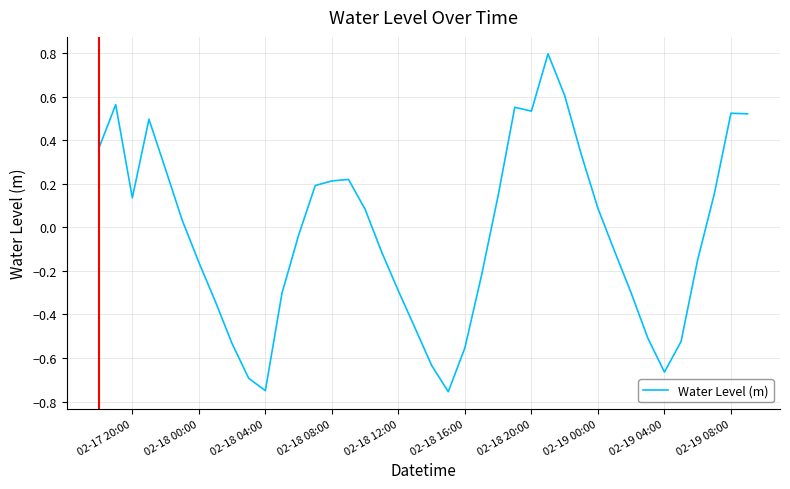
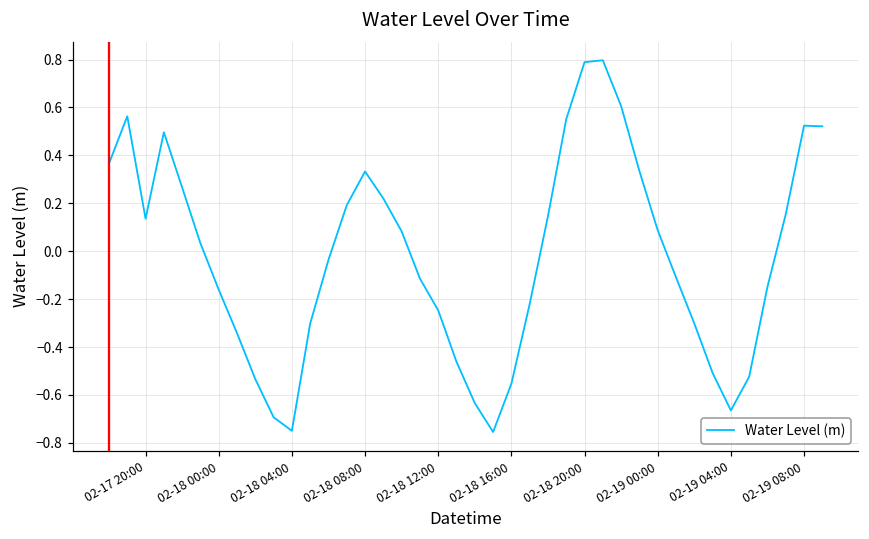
02-18 08:00: 0.21 -> 0.33
02-18 12:00: -0.29 -> -0.25
02-18 20:00: 0.53 -> 0.79
